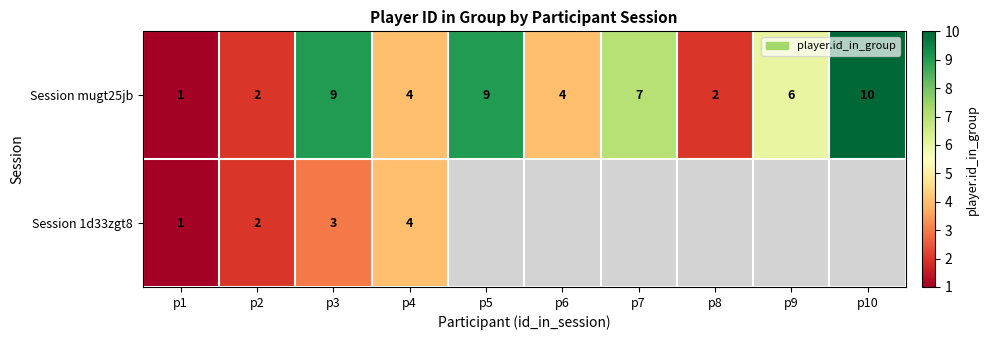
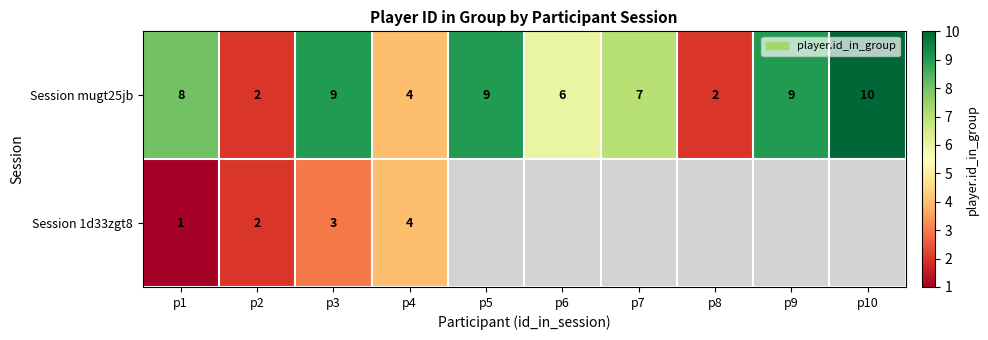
Session mugt25jb, p1: 1 -> 8
Session mugt25jb, p6: 4 -> 6
Session mugt25jb, p9: 6 -> 9
